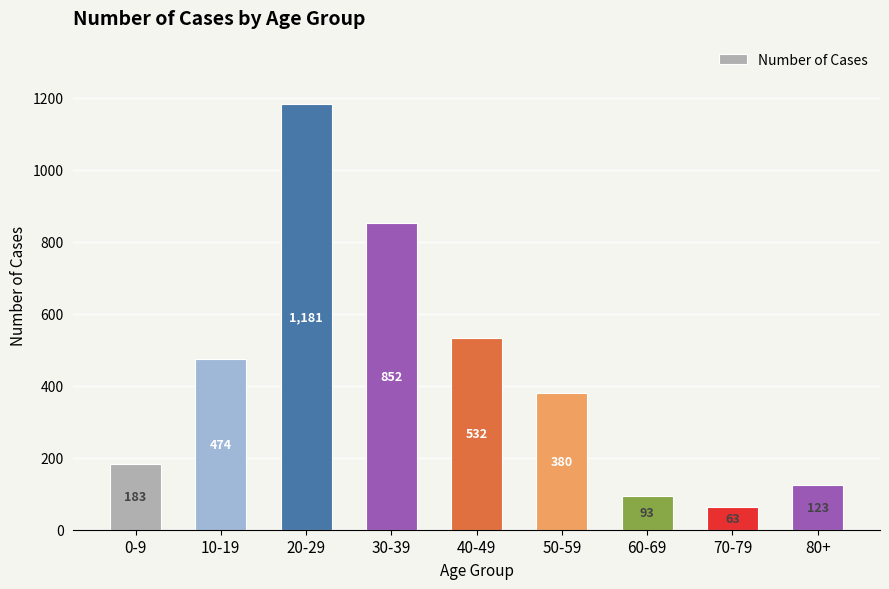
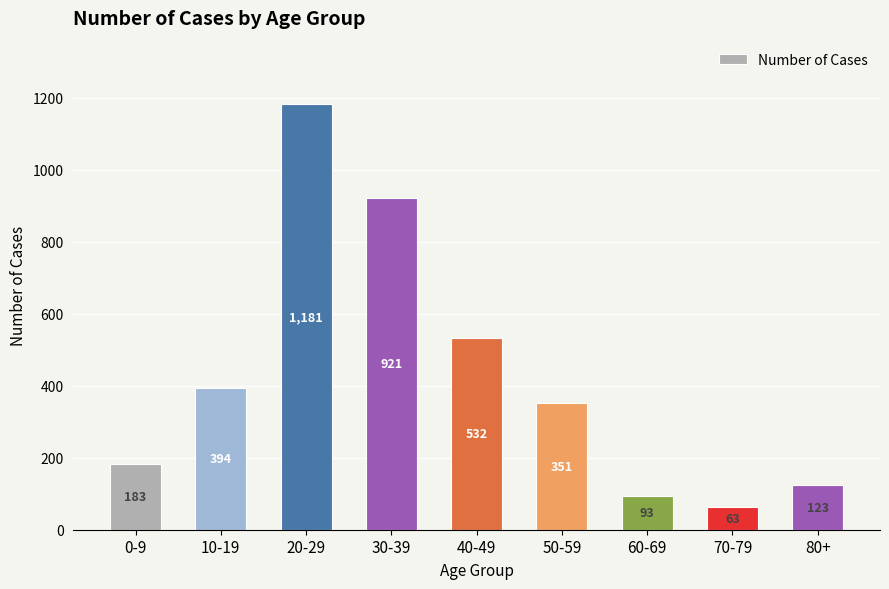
10-19: 474 -> 394
30-39: 852 -> 921
50-59: 380 -> 351
